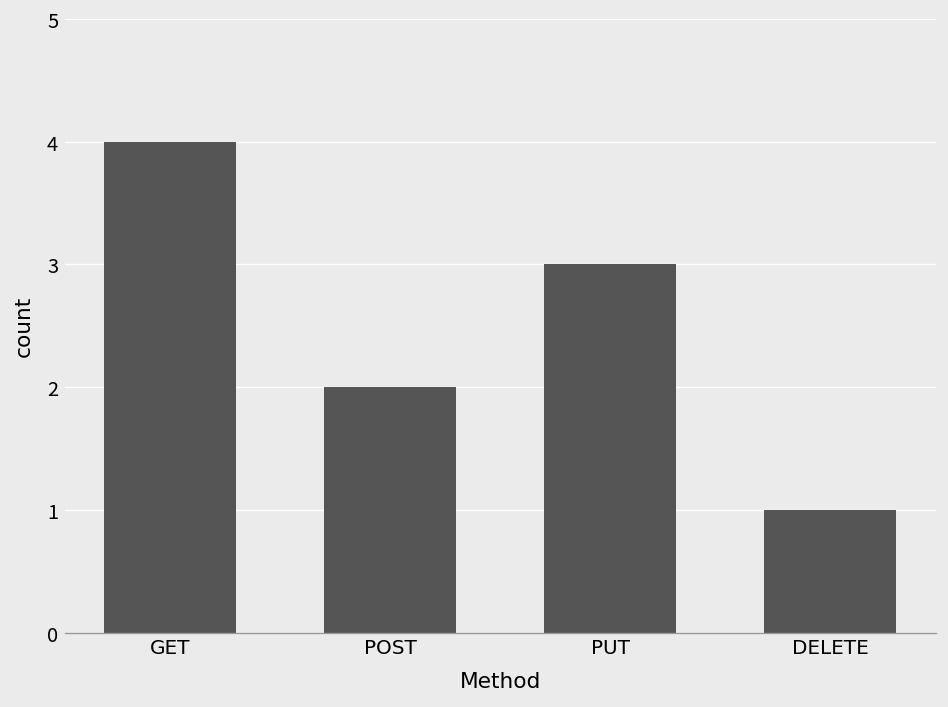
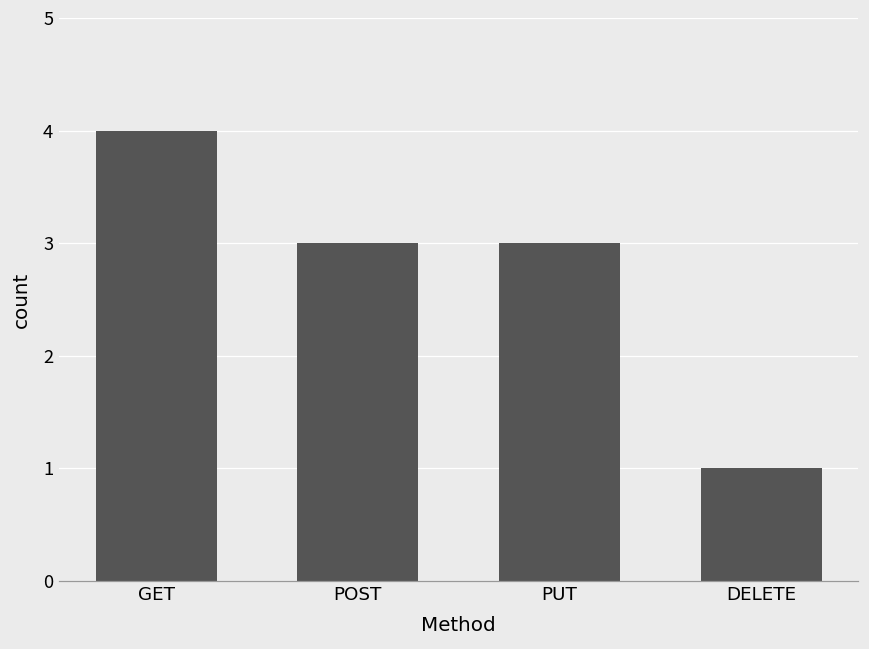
POST: 2 -> 3
